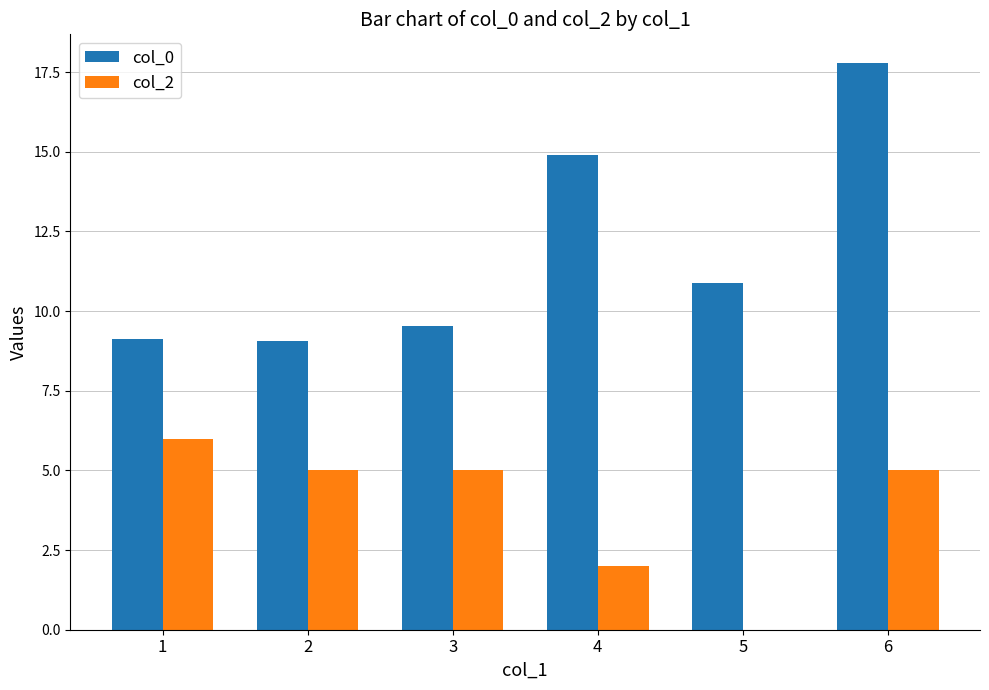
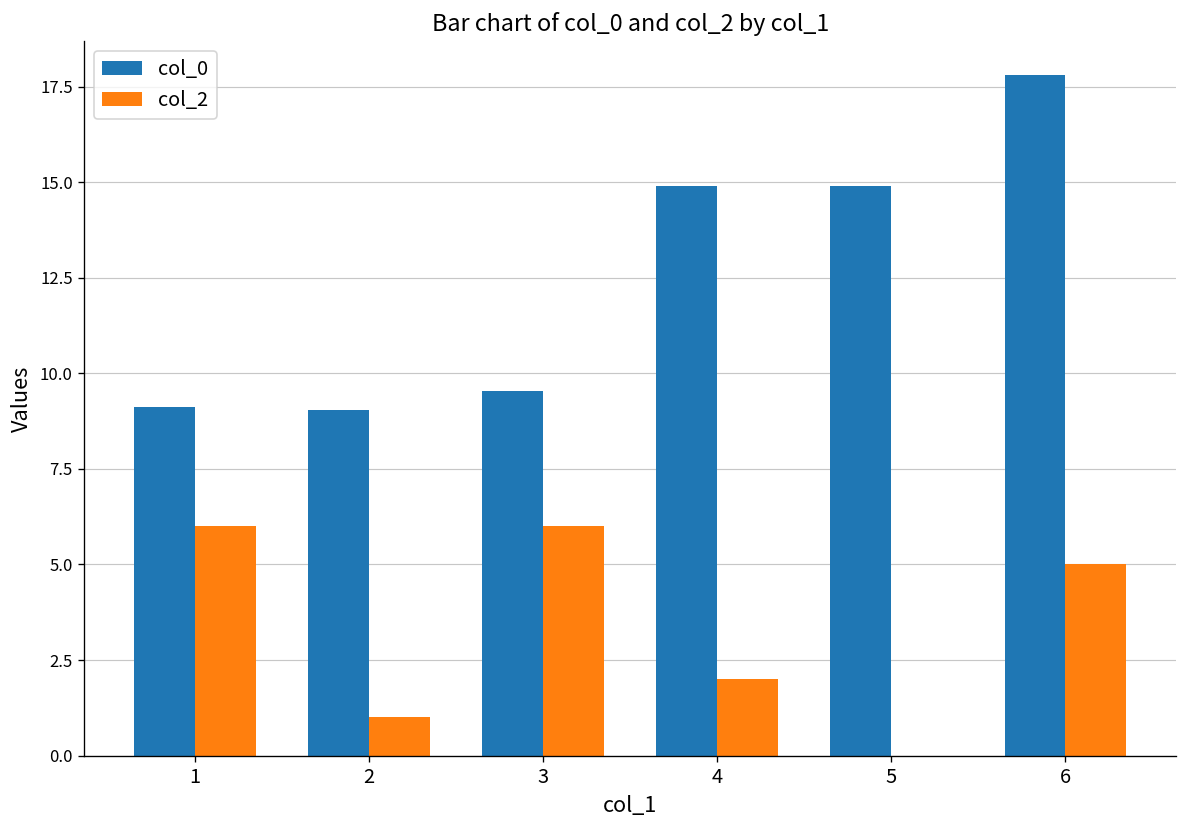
col_2, 2: 5 -> 1
col_2, 3: 5 -> 6
col_0, 5: 10.9 -> 14.9
